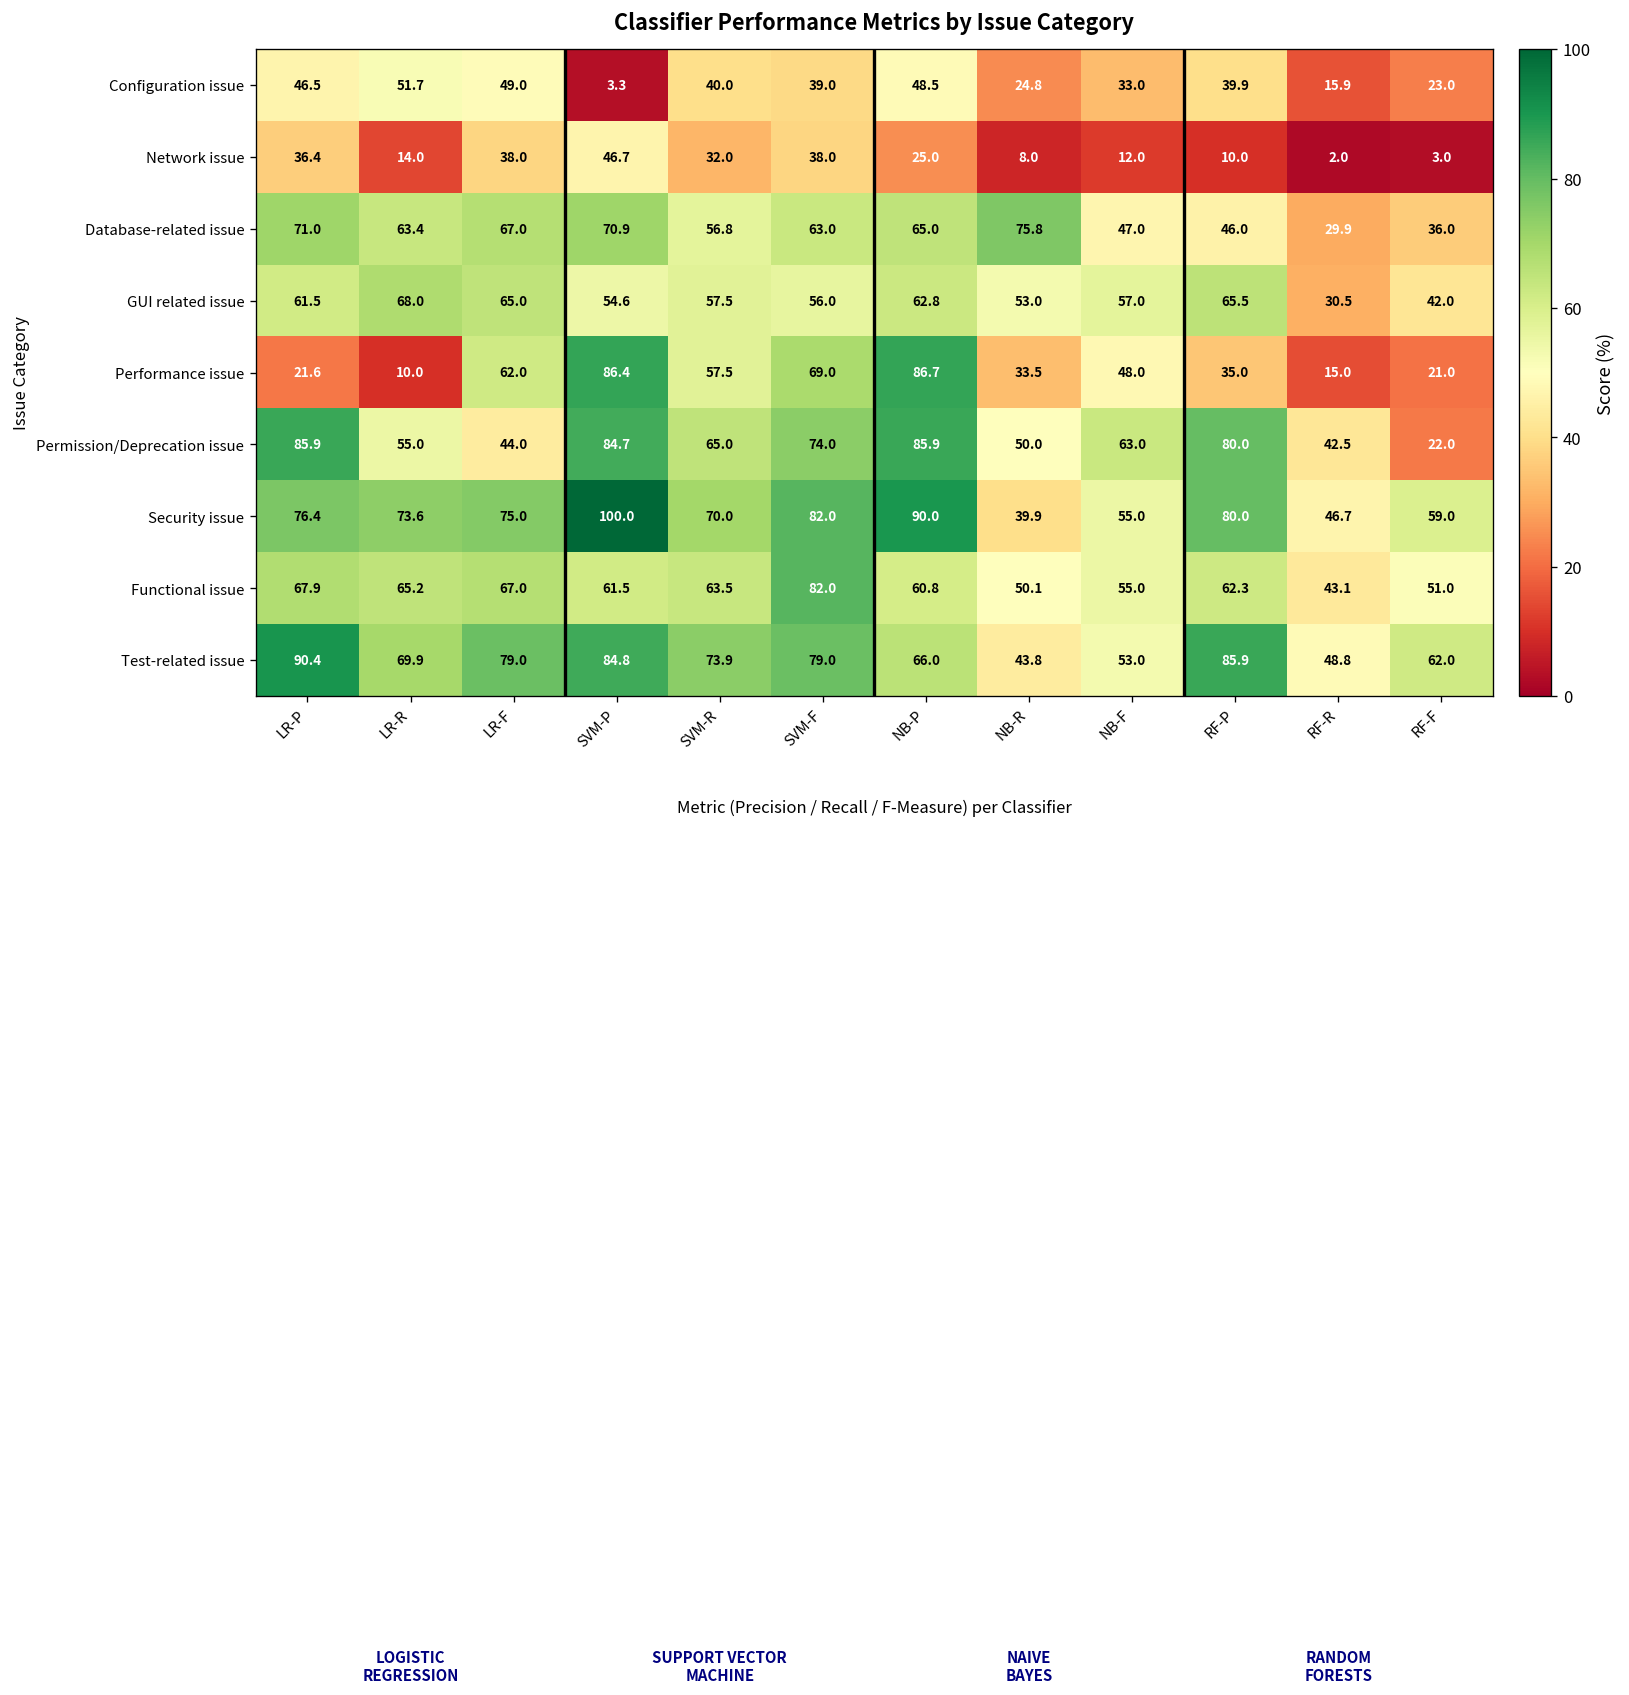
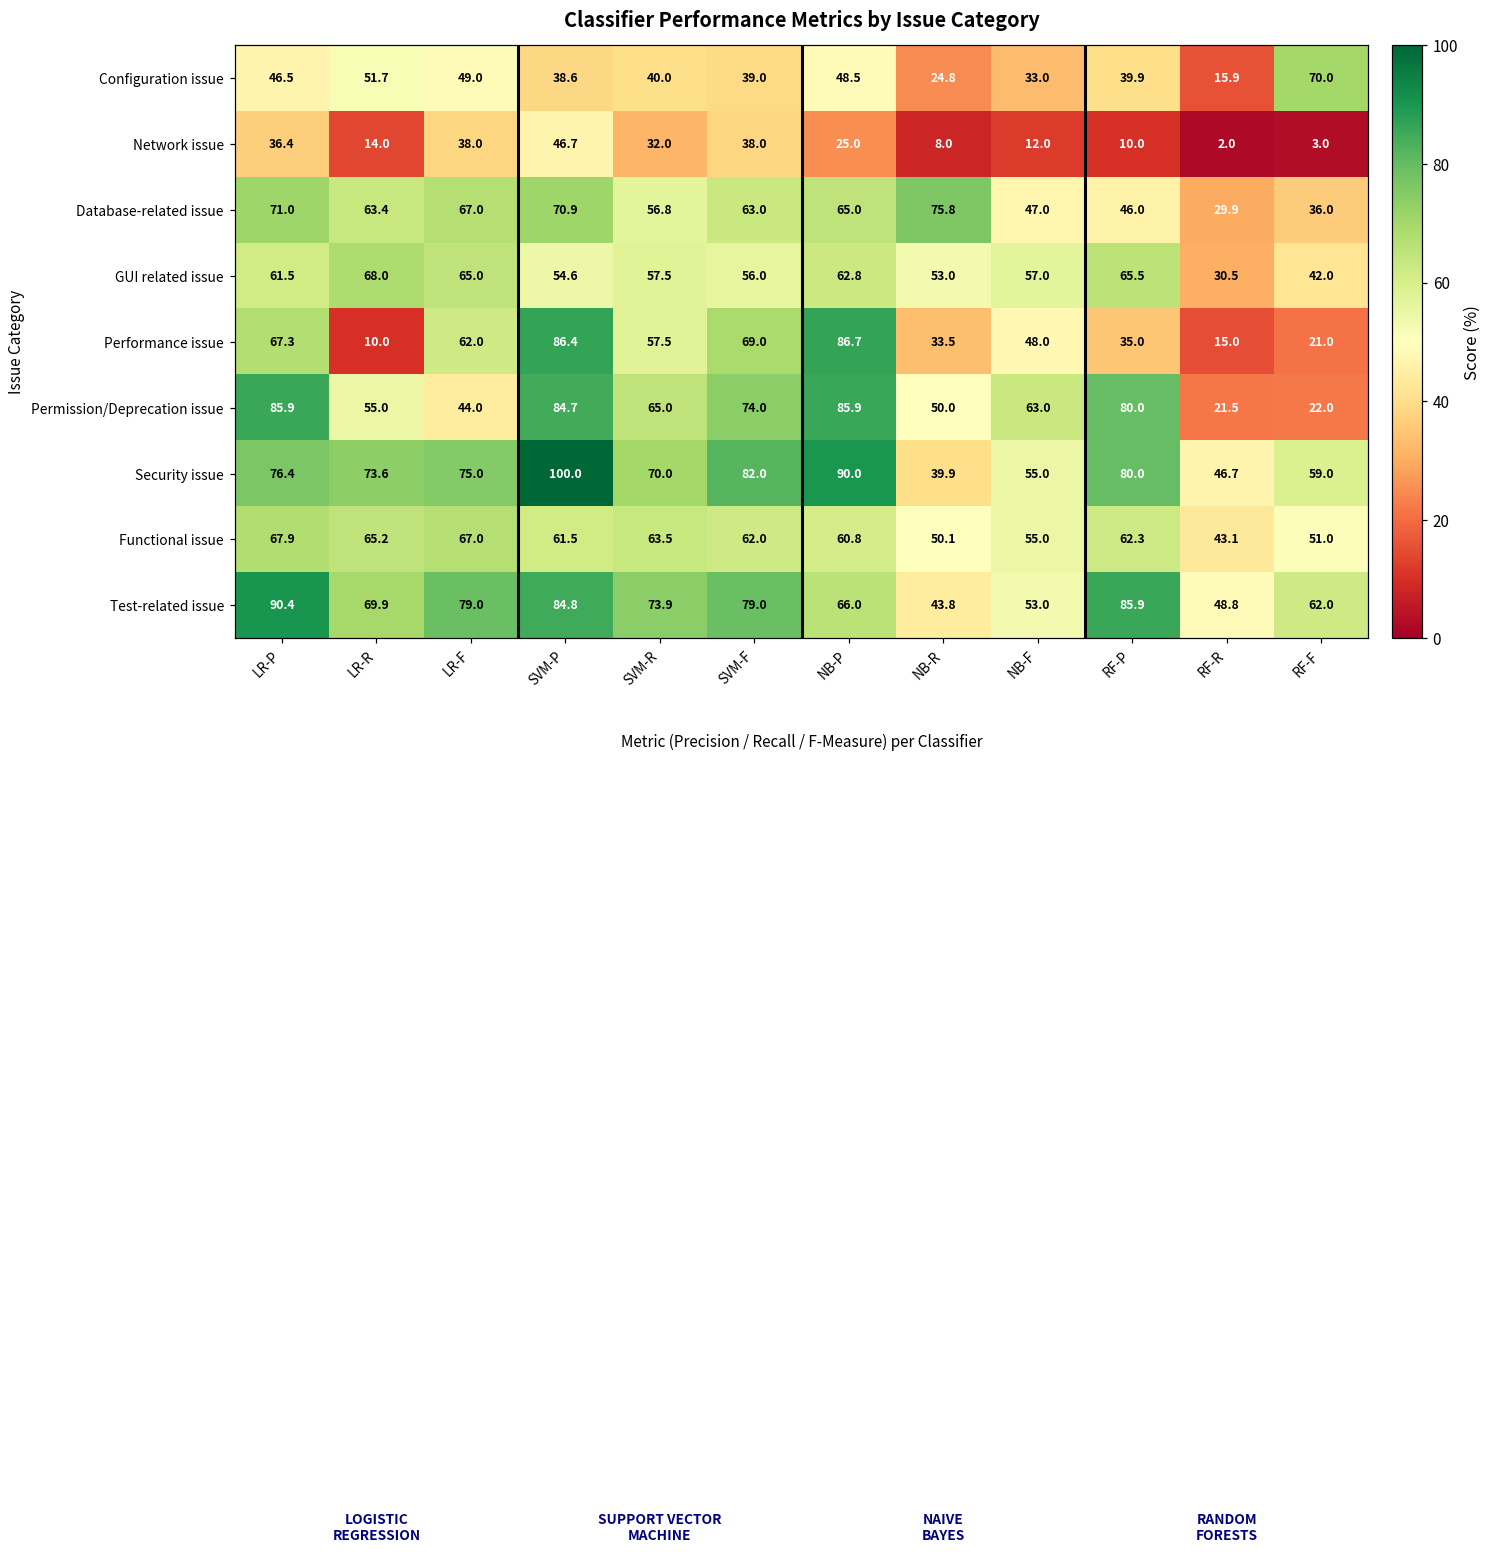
Configuration issue, SVM-P: 3.3 -> 38.6
Configuration issue, RF-F: 23.0 -> 70.0
Performance issue, LR-P: 21.6 -> 67.3
Permission/Deprecation issue, RF-R: 42.5 -> 21.5
Functional issue, SVM-F: 82.0 -> 62.0
